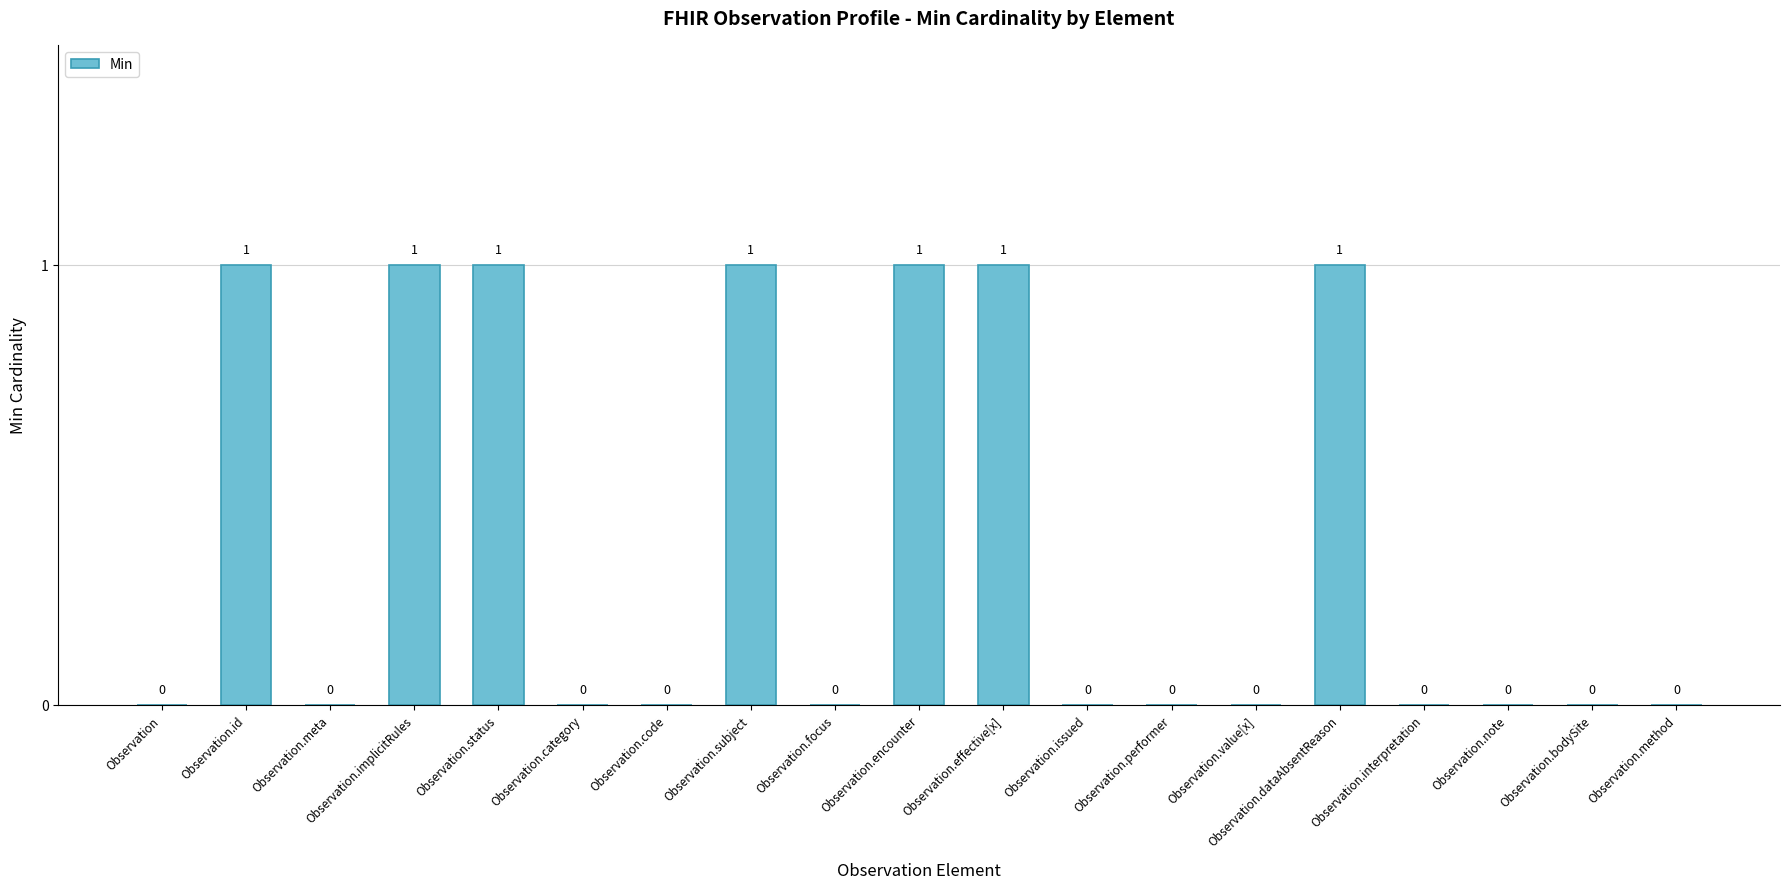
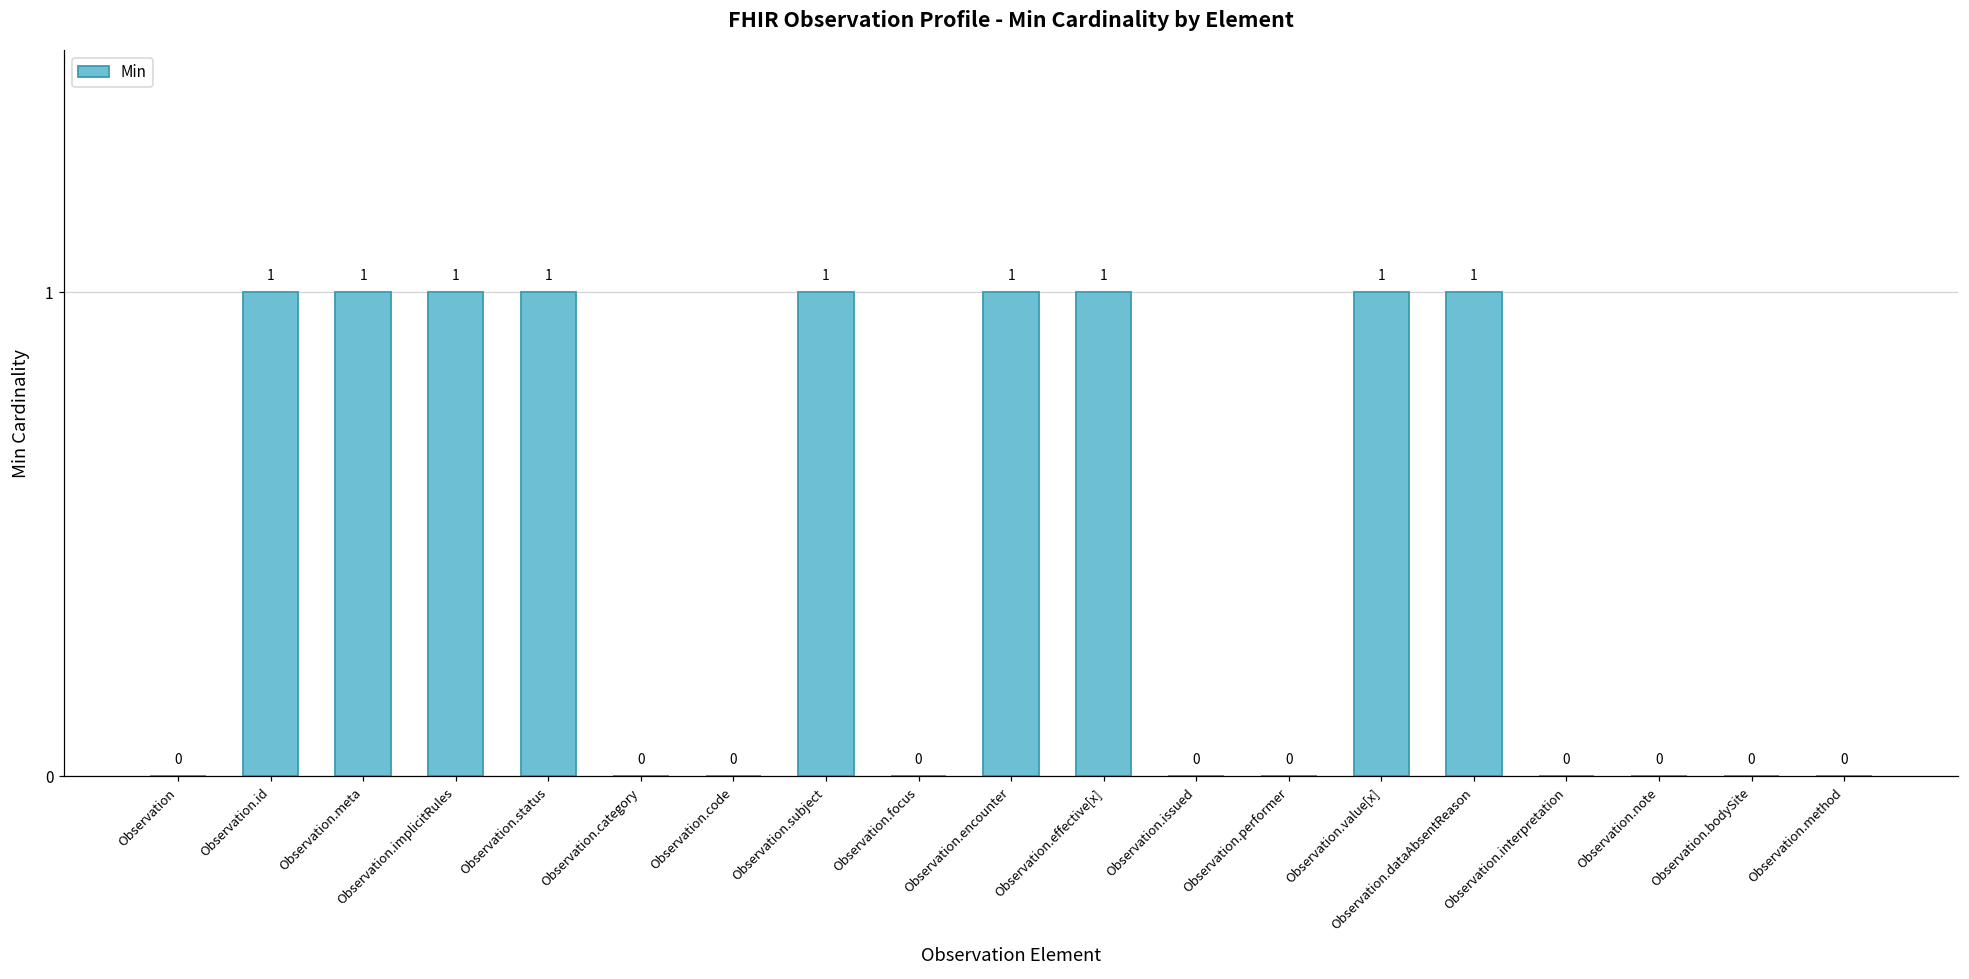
Observation.meta: 0 -> 1
Observation.value[x]: 0 -> 1
